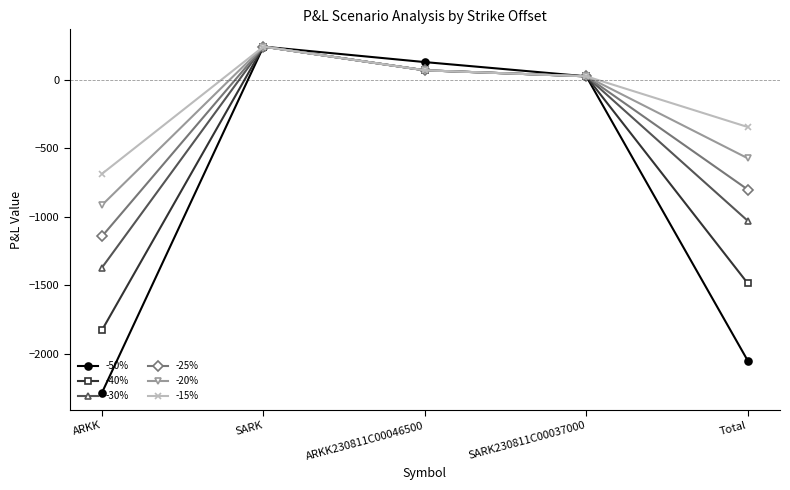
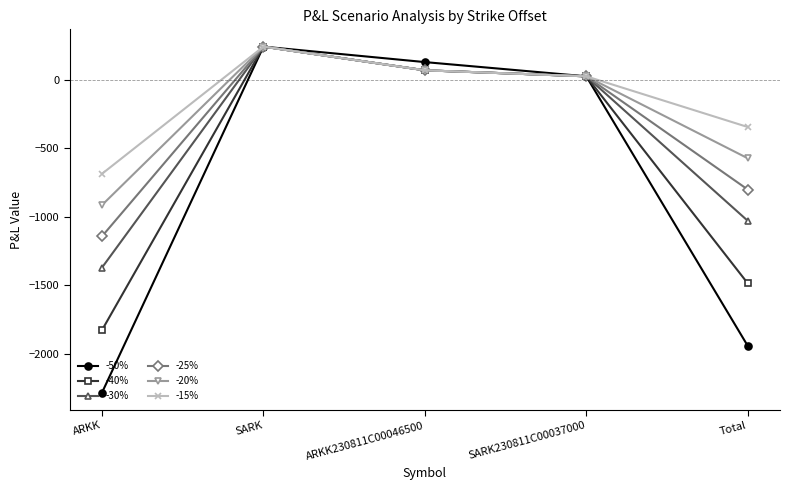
-50%, Total: -2050 -> -1940
